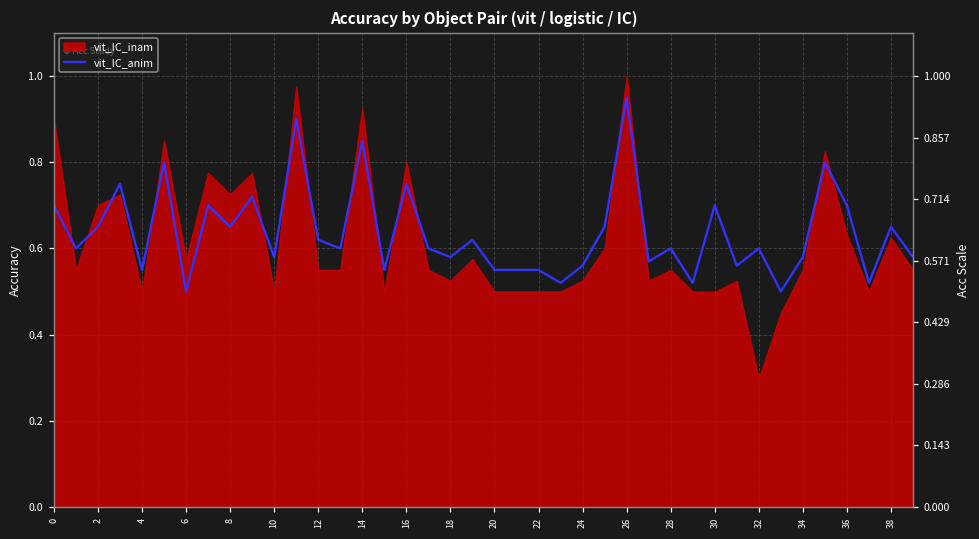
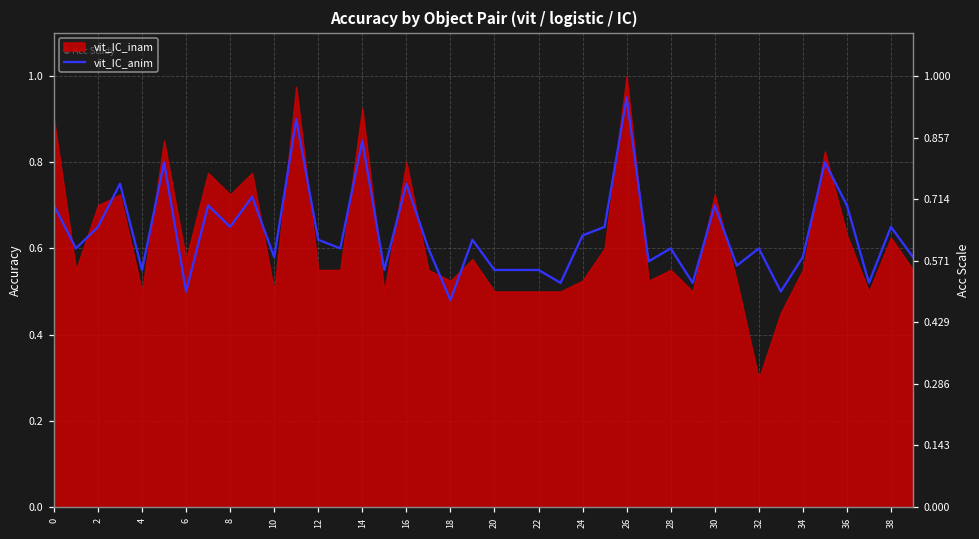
vit_IC_anim, 18: 0.58 -> 0.48
vit_IC_anim, 24: 0.56 -> 0.63
vit_IC_inam, 30: 0.50 -> 0.73
